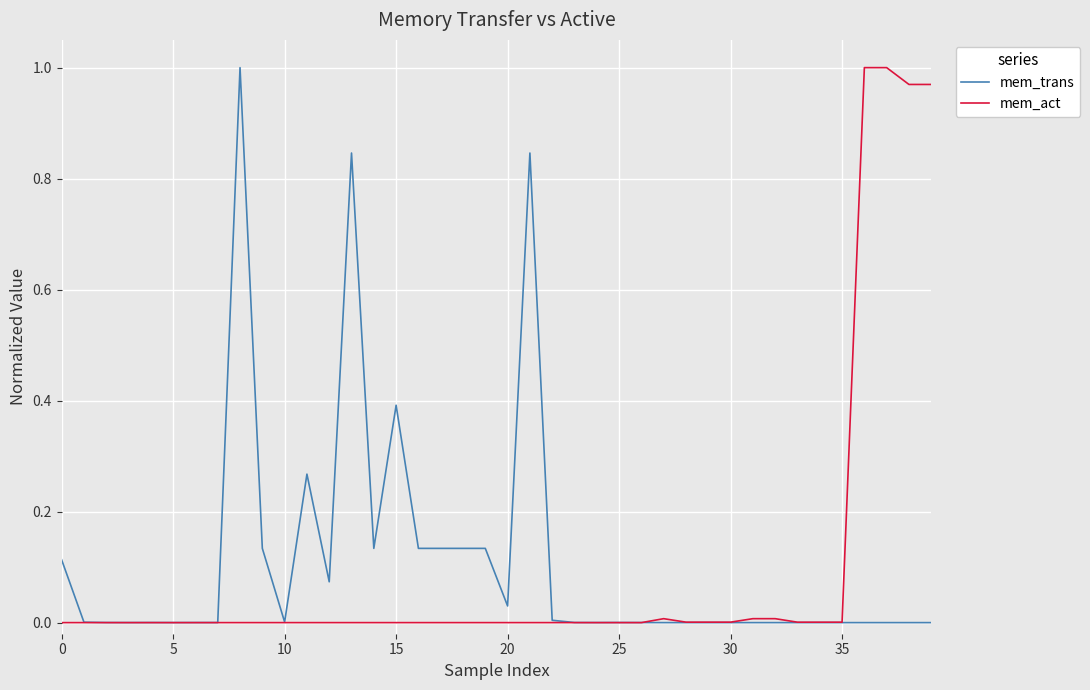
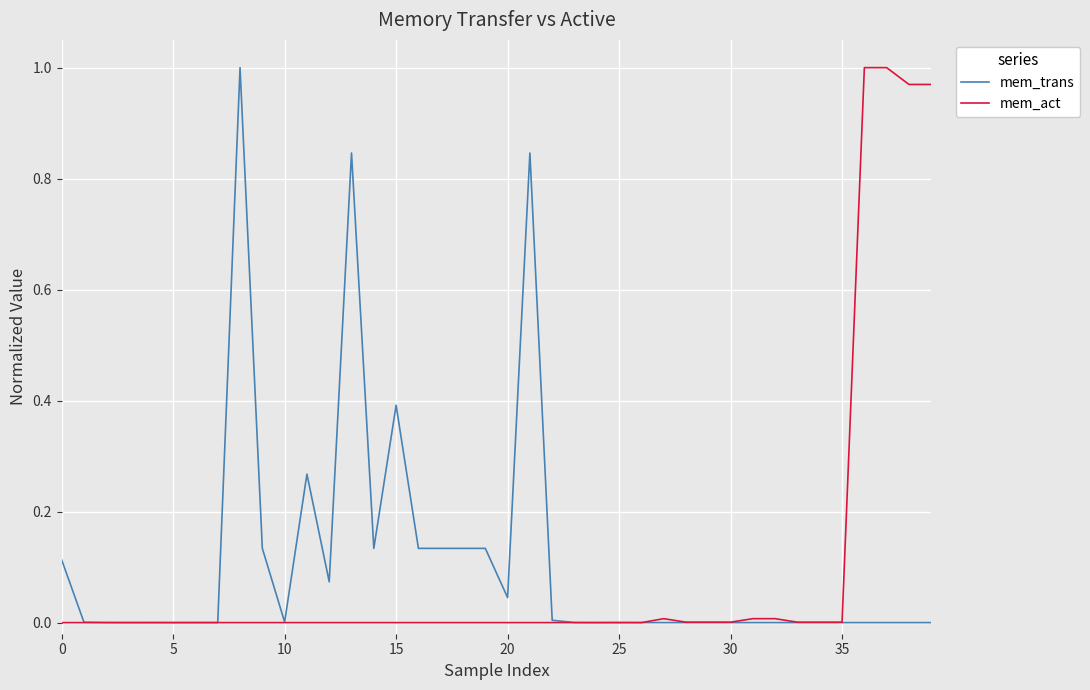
mem_trans, 20: 0.03 -> 0.05
